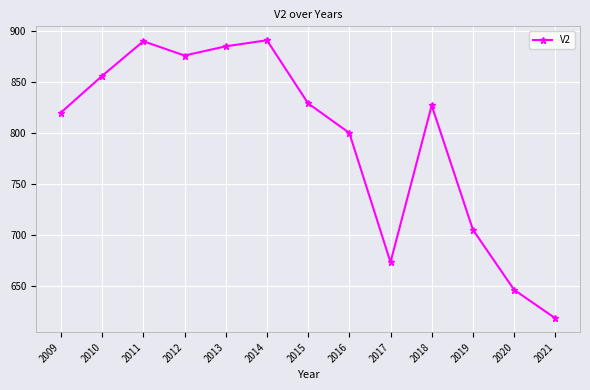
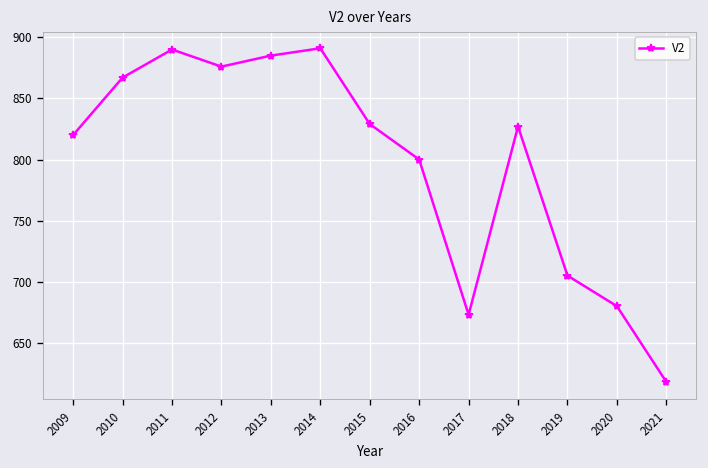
2010: 856 -> 867
2020: 646 -> 680
